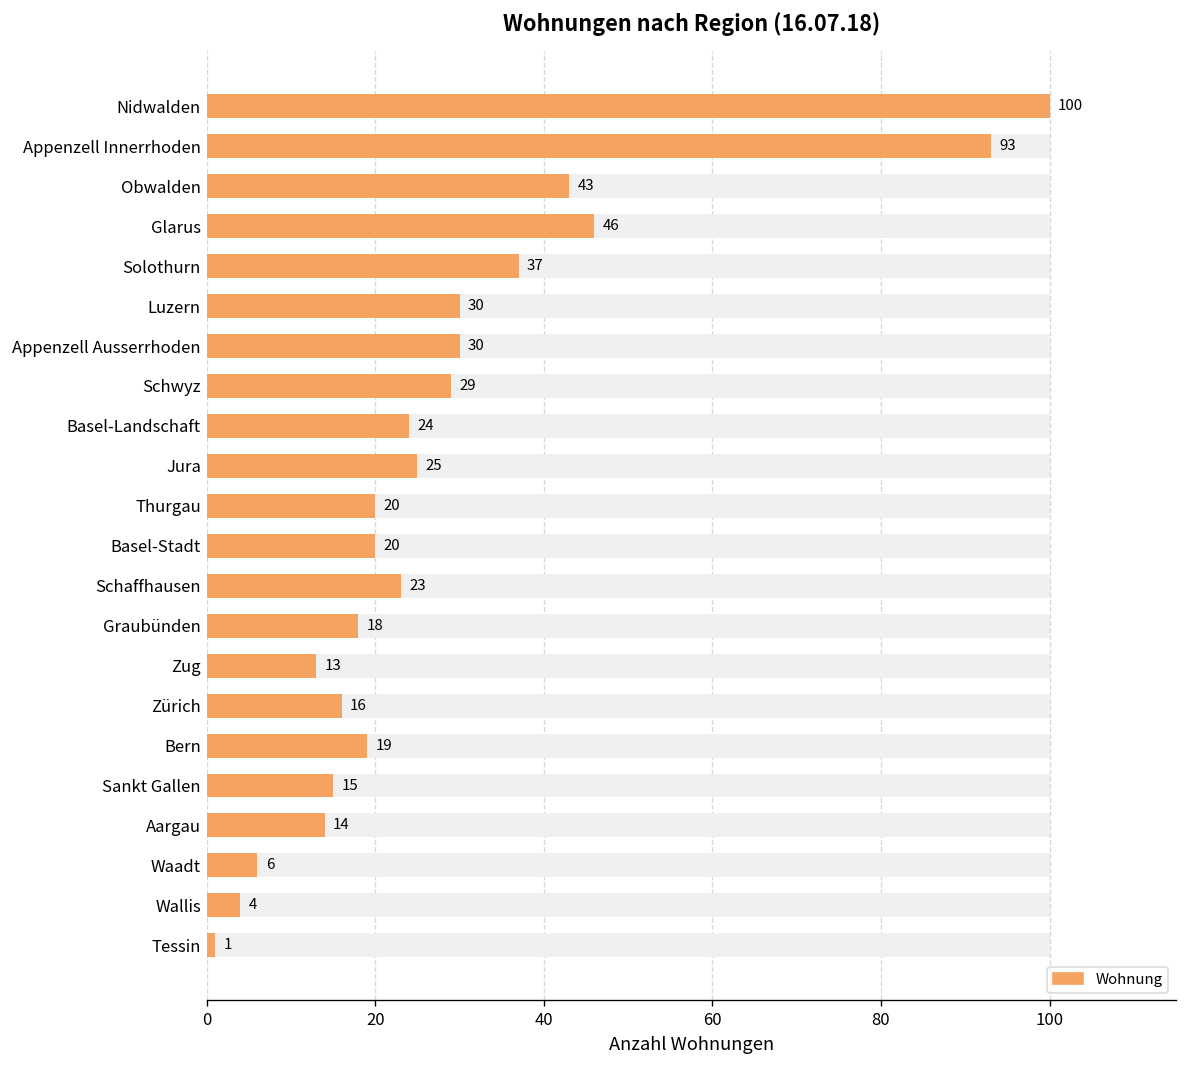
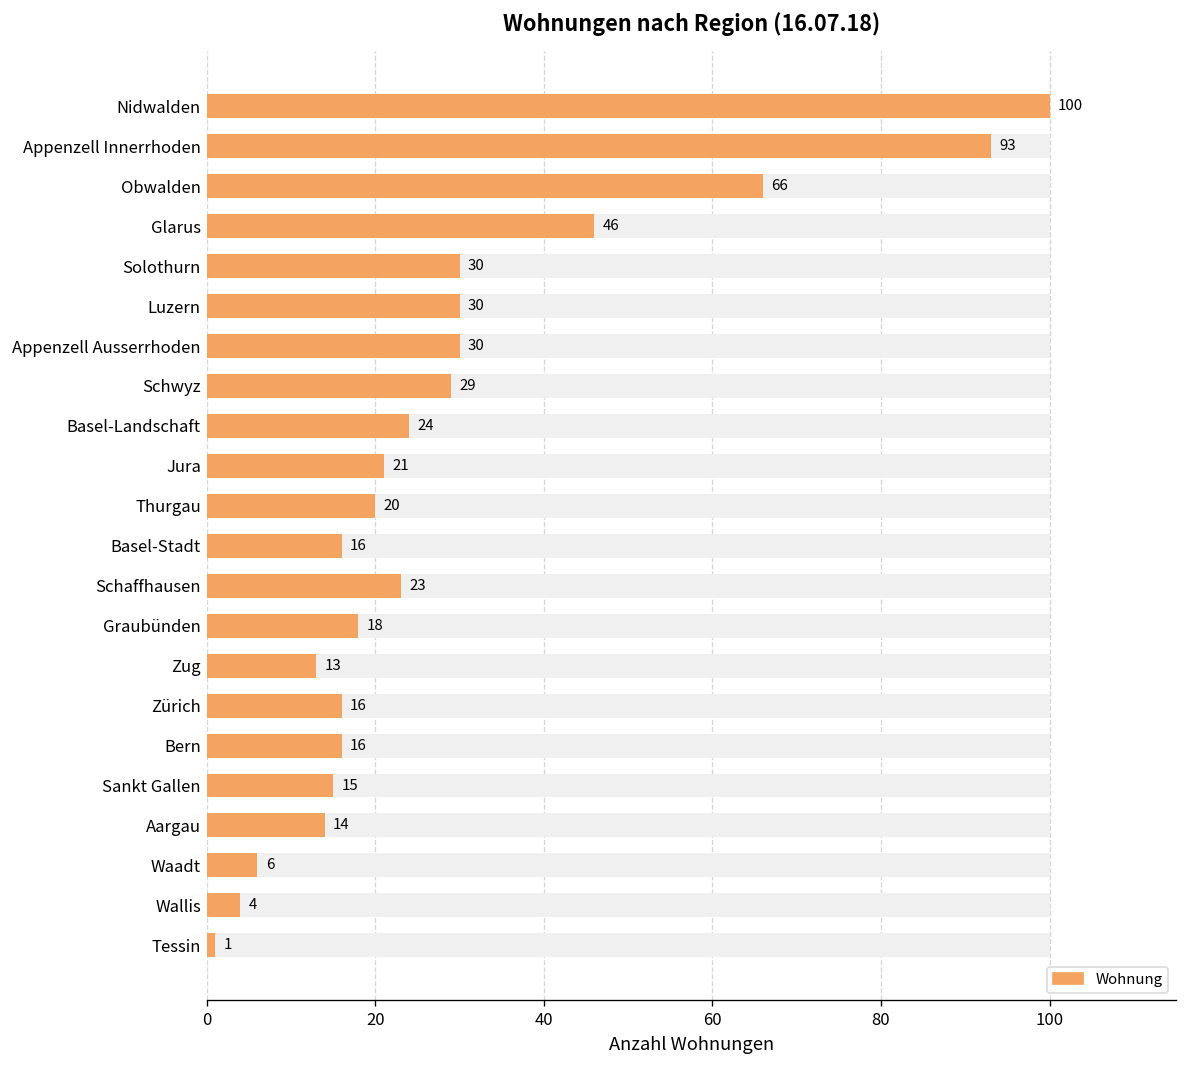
Wohnung, Obwalden: 43 -> 66
Wohnung, Solothurn: 37 -> 30
Wohnung, Jura: 25 -> 21
Wohnung, Basel-Stadt: 20 -> 16
Wohnung, Bern: 19 -> 16
